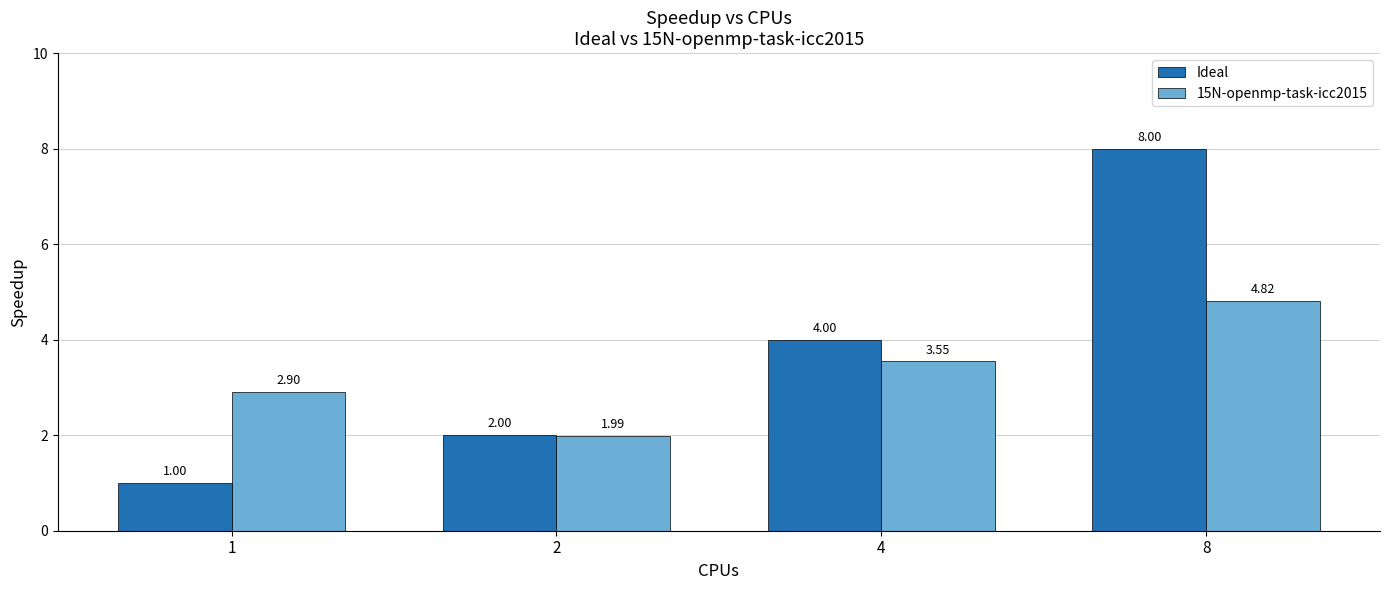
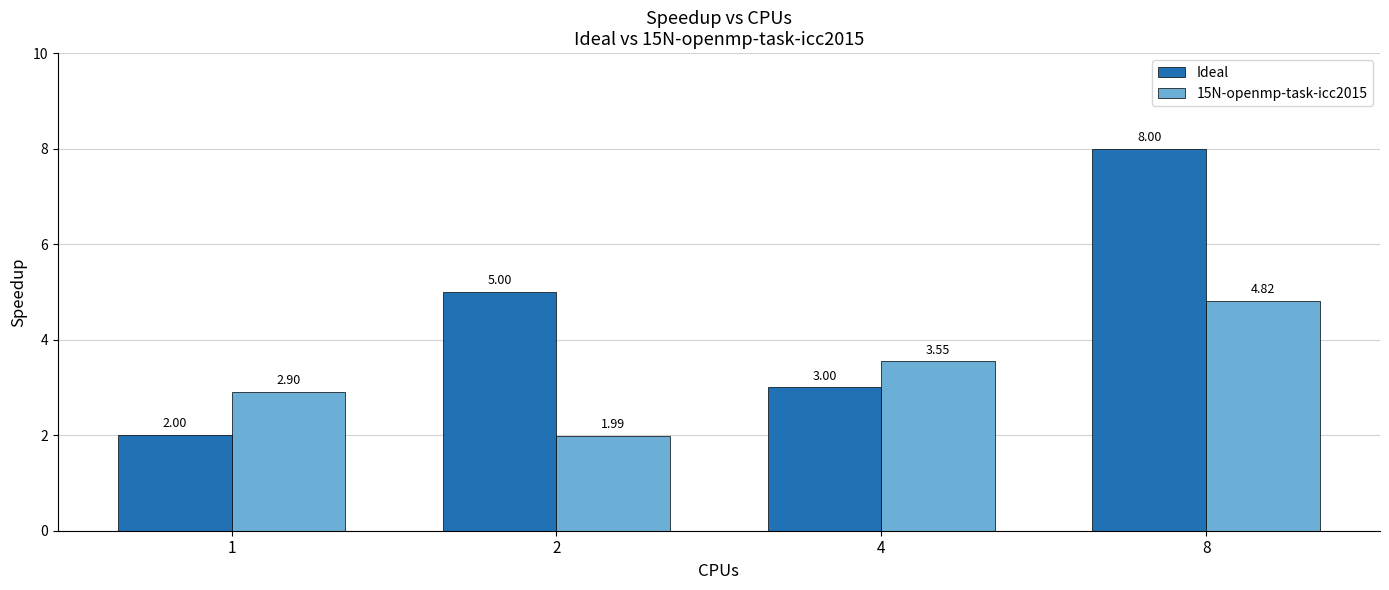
Ideal, 1: 1.00 -> 2.00
Ideal, 2: 2.00 -> 5.00
Ideal, 4: 4.00 -> 3.00
